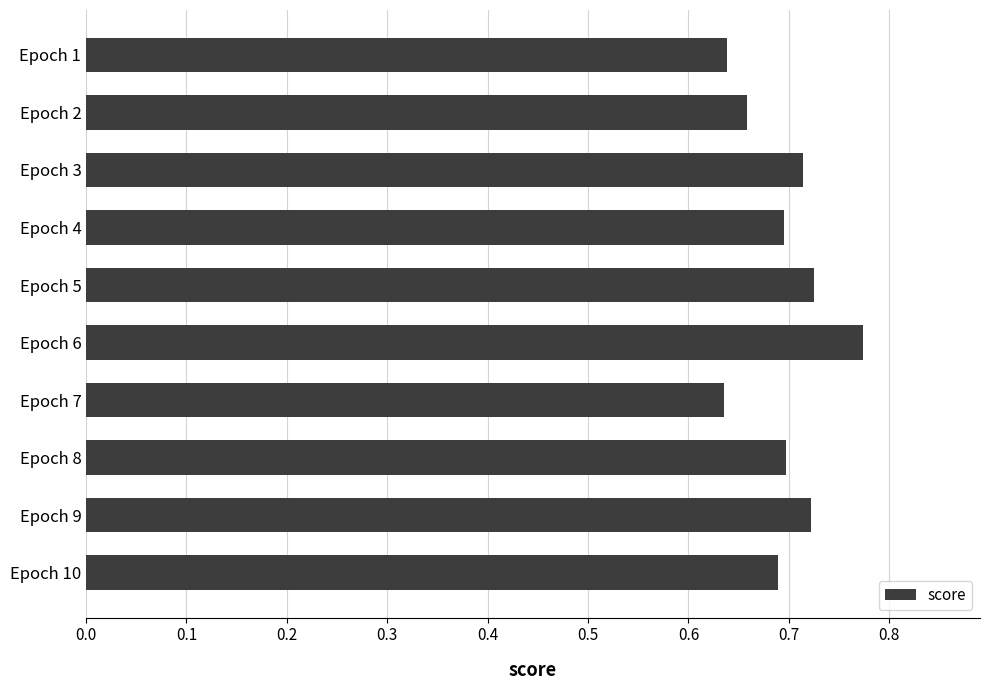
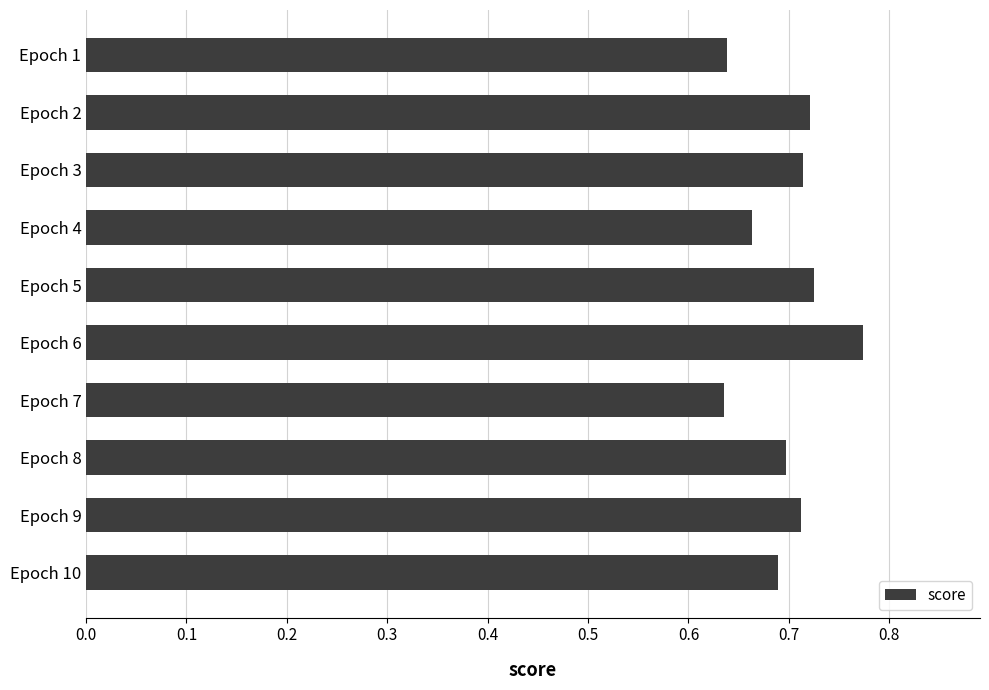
Epoch 2: 0.659 -> 0.721
Epoch 4: 0.695 -> 0.663
Epoch 9: 0.722 -> 0.712
